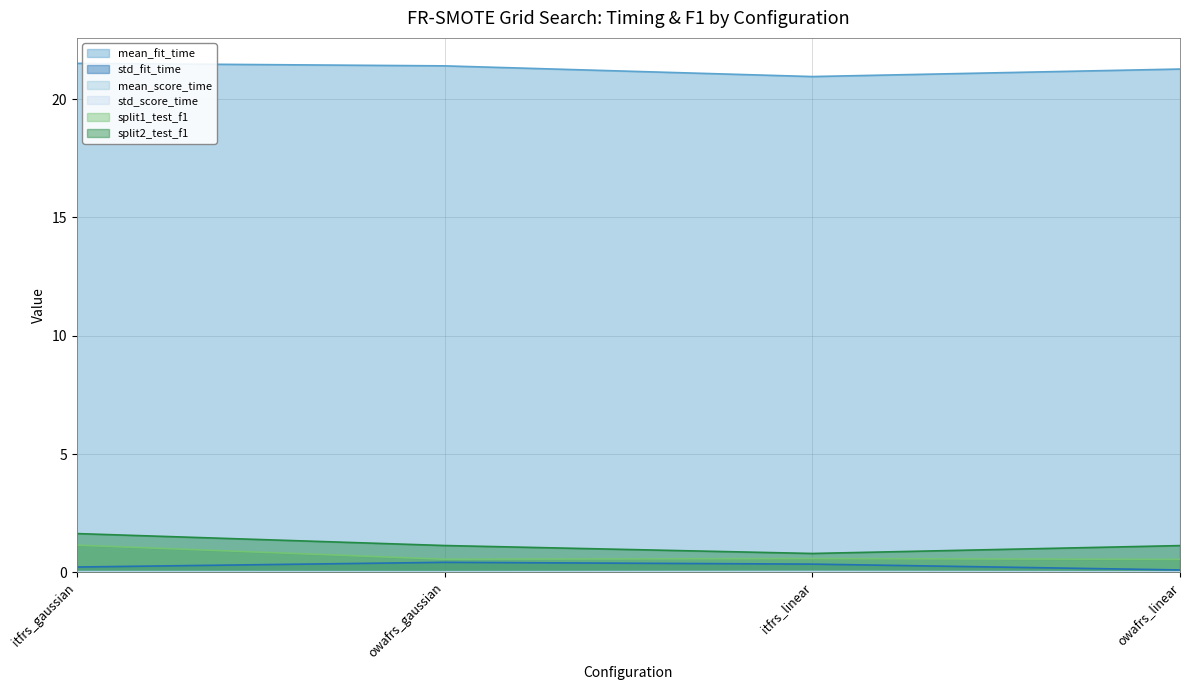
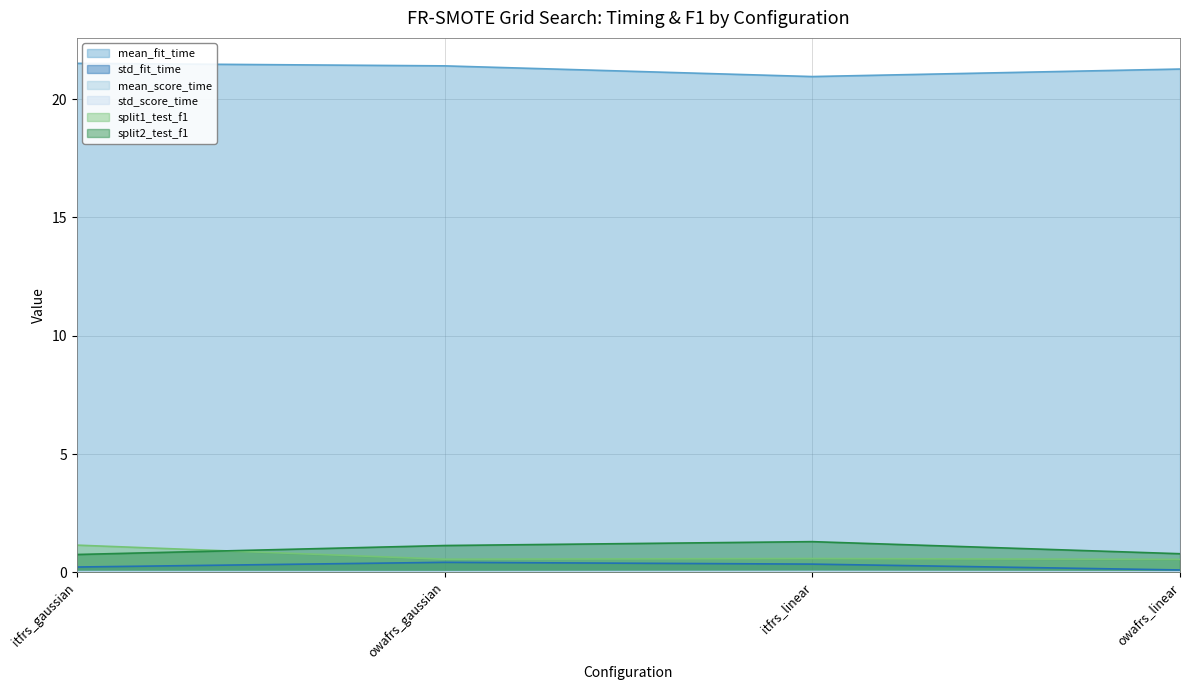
split2_test_f1, itfrs_gaussian: 1.6 -> 0.8
split2_test_f1, itfrs_linear: 0.8 -> 1.3
split2_test_f1, owafrs_linear: 1.1 -> 0.8
